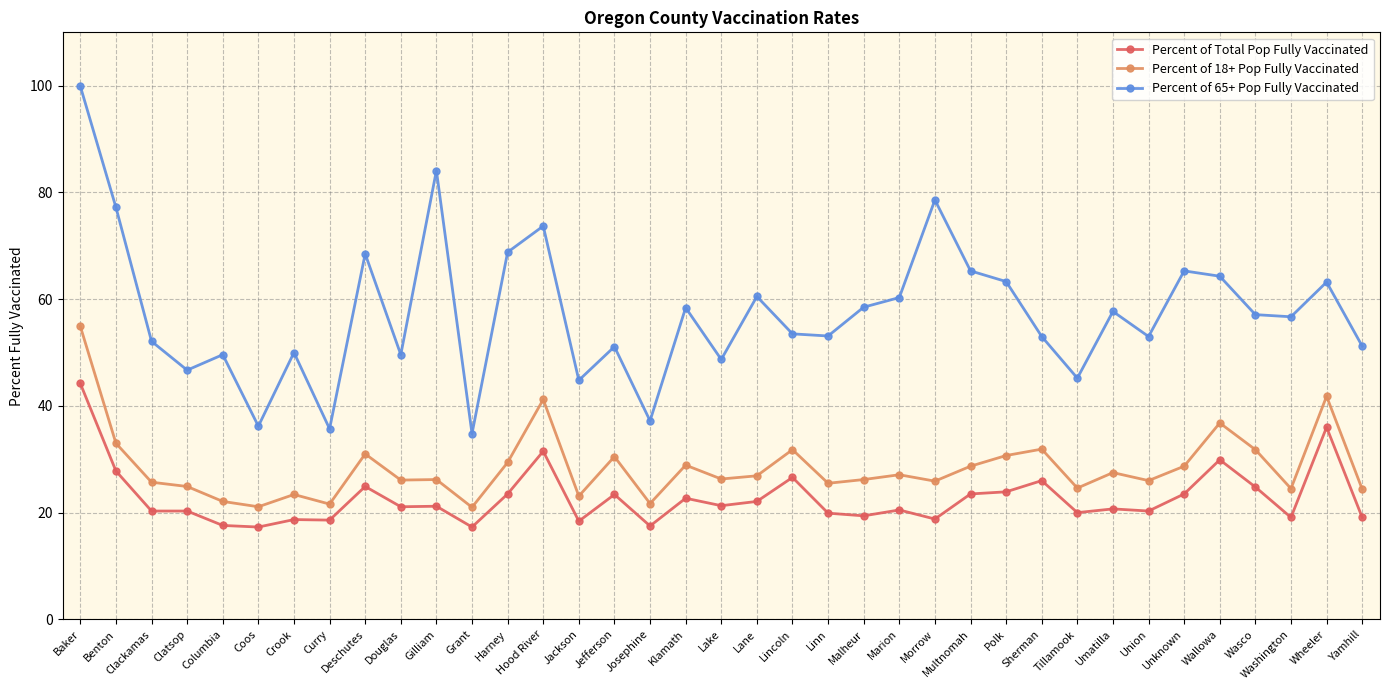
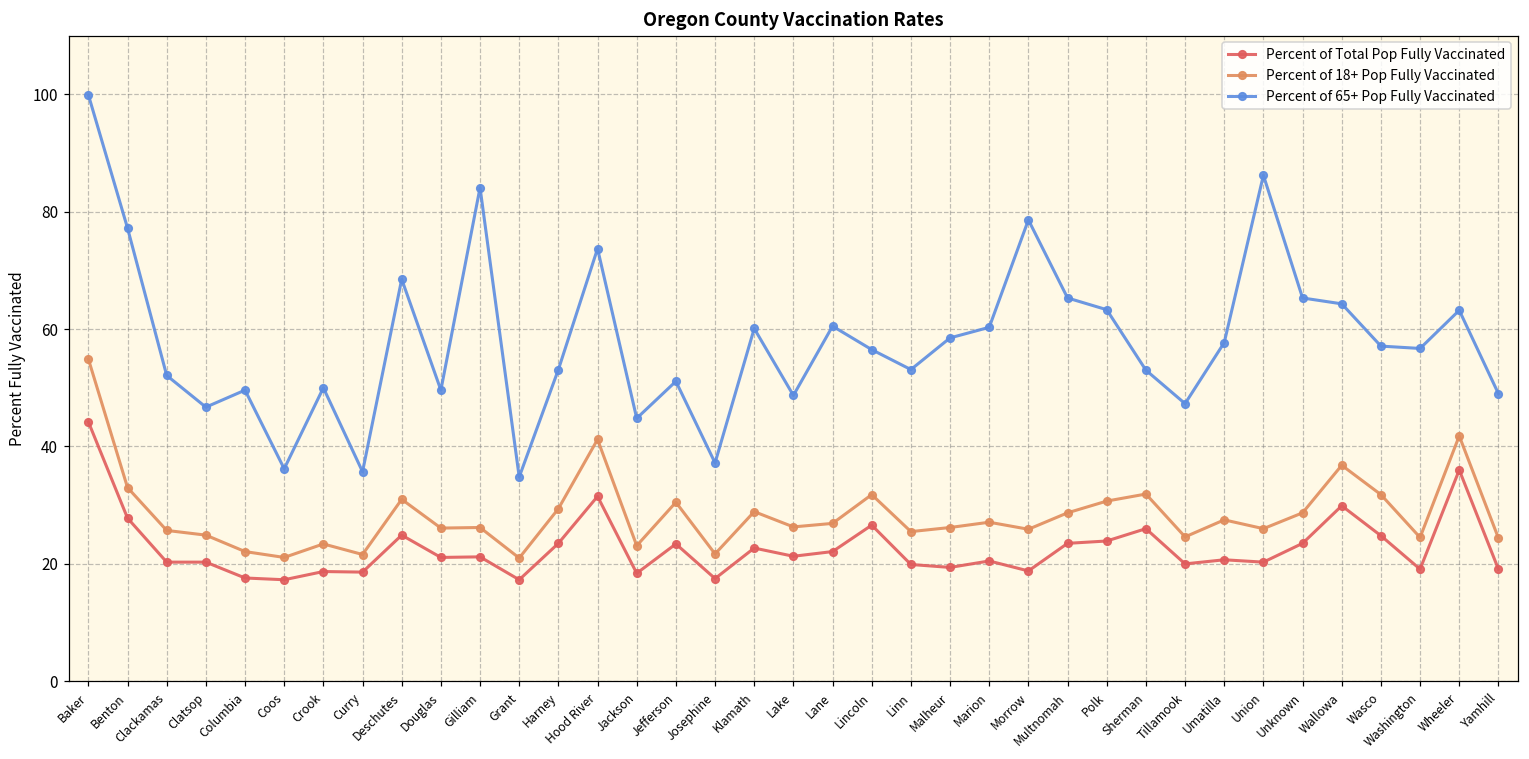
Percent of 65+ Pop Fully Vaccinated, Harney: 69 -> 53
Percent of 65+ Pop Fully Vaccinated, Klamath: 58 -> 60
Percent of 65+ Pop Fully Vaccinated, Lincoln: 54 -> 57
Percent of 65+ Pop Fully Vaccinated, Tillamook: 45 -> 47
Percent of 65+ Pop Fully Vaccinated, Union: 53 -> 86
Percent of 65+ Pop Fully Vaccinated, Yamhill: 51 -> 49
